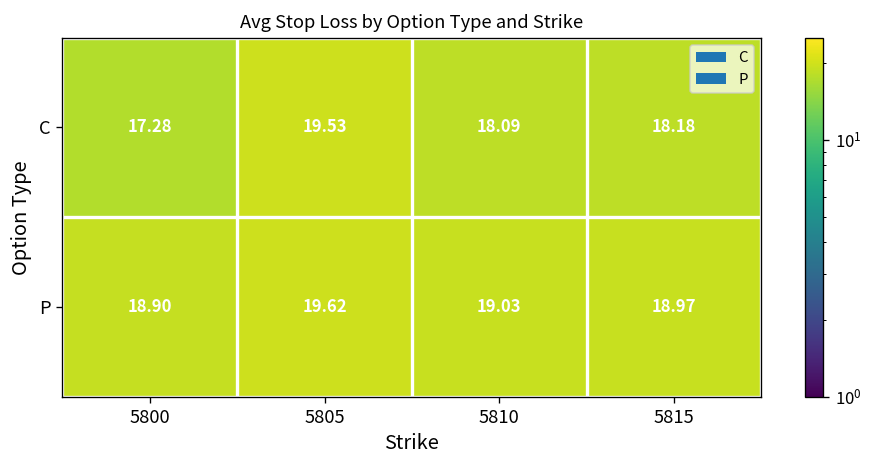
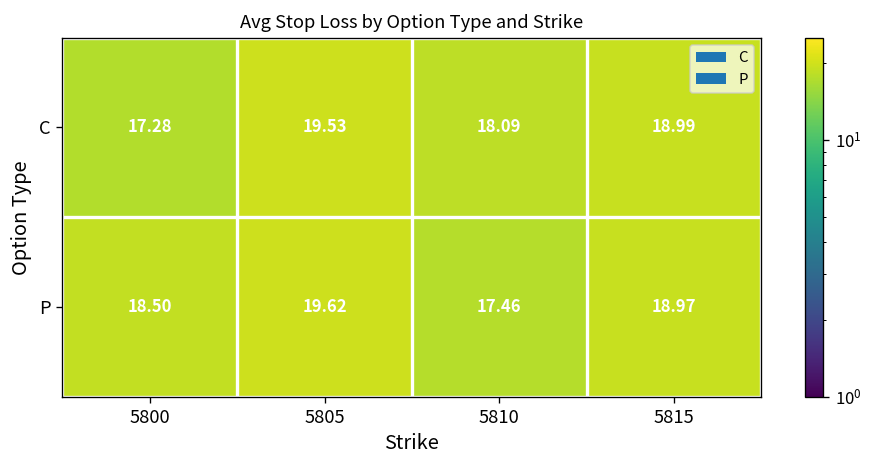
C, 5815: 18.18 -> 18.99
P, 5800: 18.90 -> 18.50
P, 5810: 19.03 -> 17.46
